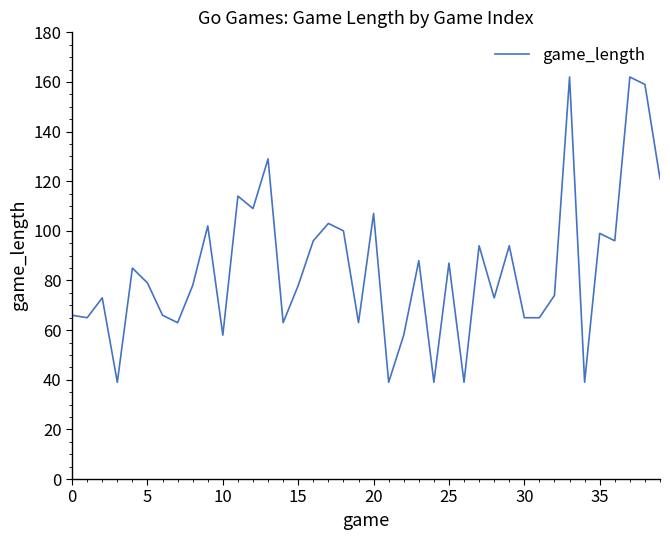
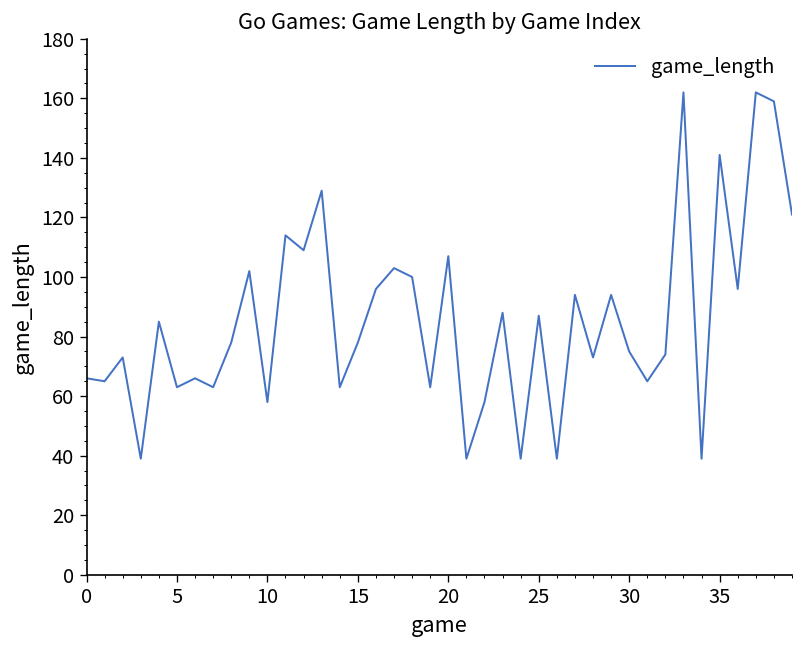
5: 79 -> 63
30: 65 -> 75
35: 99 -> 141
